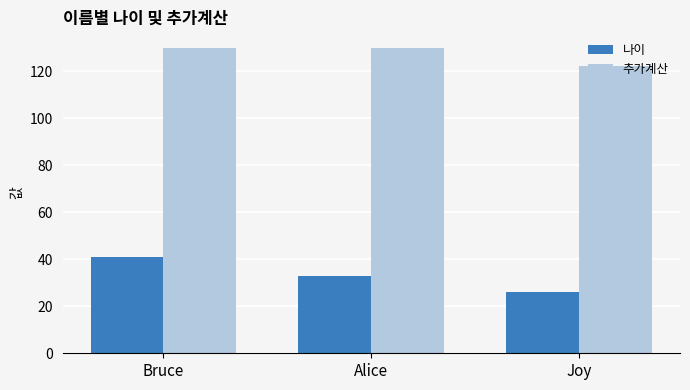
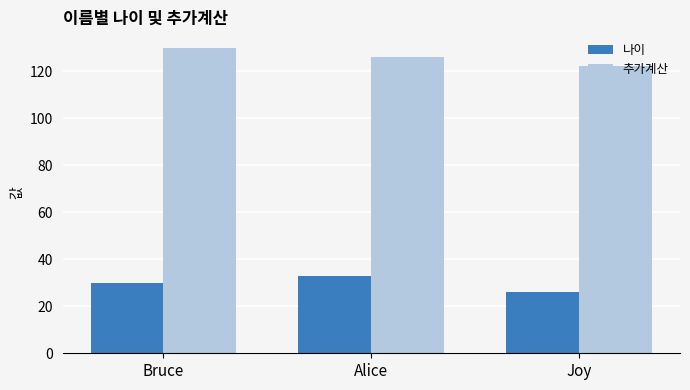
나이, Bruce: 41 -> 30
추가계산, Alice: 130 -> 126
